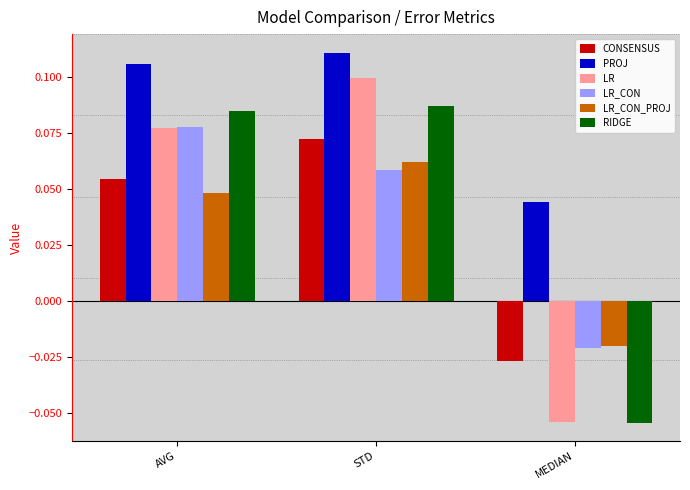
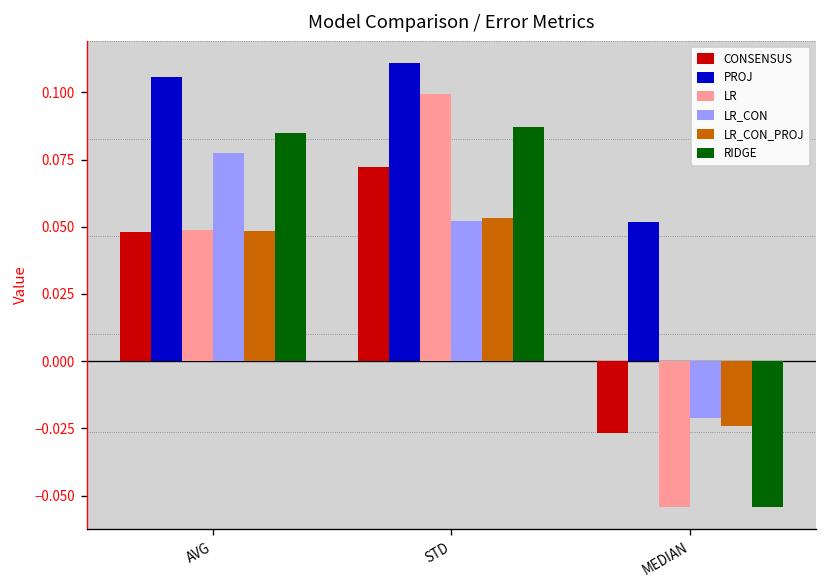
CONSENSUS, AVG: 0.054 -> 0.048
LR, AVG: 0.077 -> 0.049
LR_CON, STD: 0.058 -> 0.052
LR_CON_PROJ, STD: 0.062 -> 0.053
PROJ, MEDIAN: 0.044 -> 0.052
LR_CON_PROJ, MEDIAN: -0.020 -> -0.024
